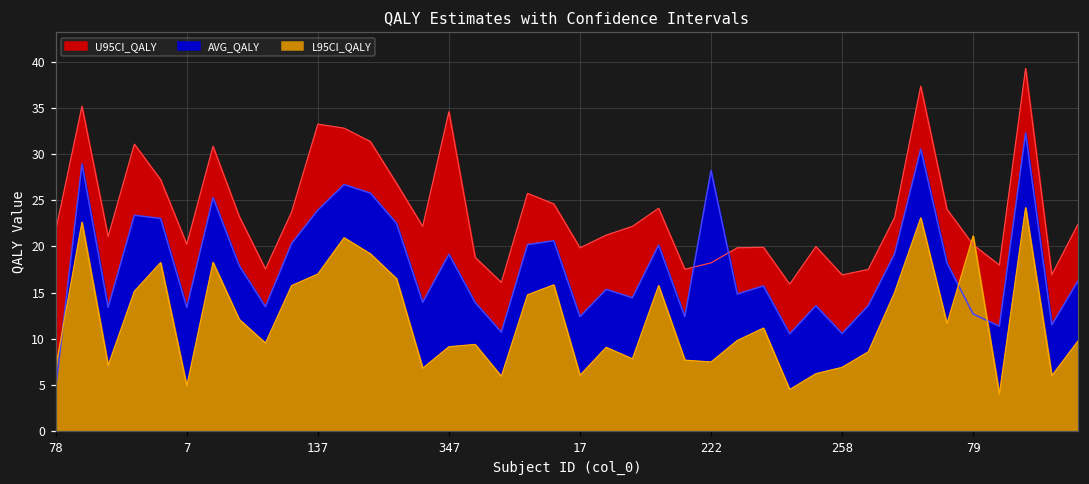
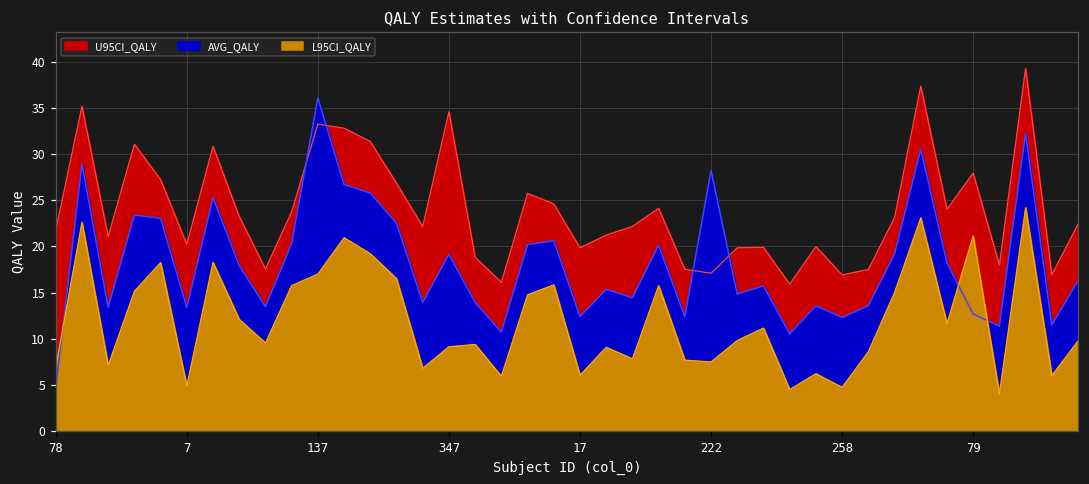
AVG_QALY, 137: 24 -> 36
U95CI_QALY, 222: 18 -> 17
AVG_QALY, 258: 11 -> 12
L95CI_QALY, 258: 7 -> 5
U95CI_QALY, 79: 20 -> 28
